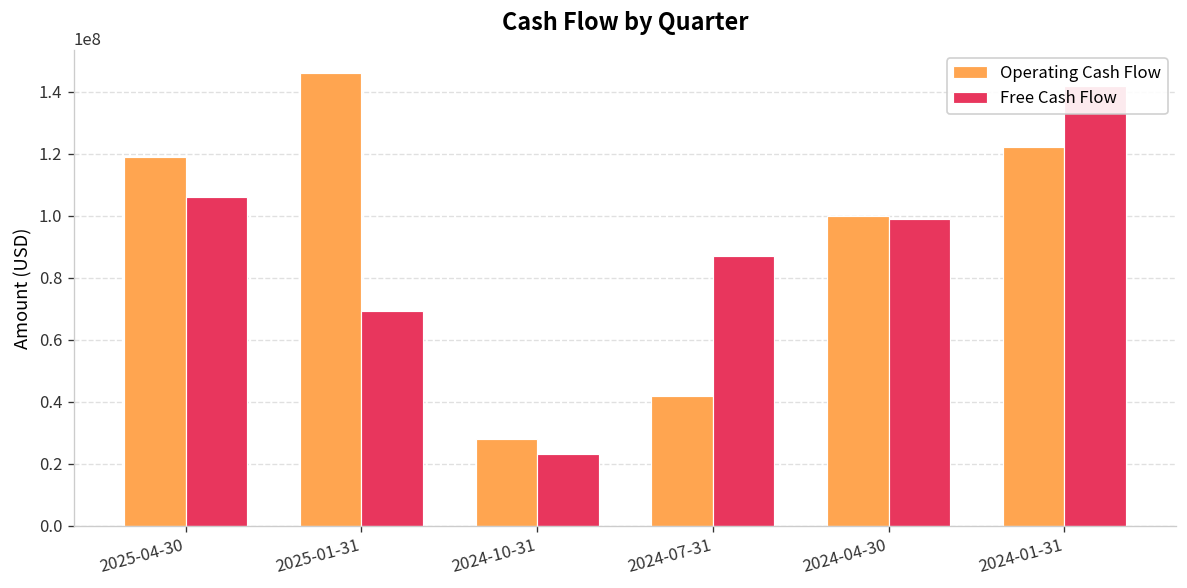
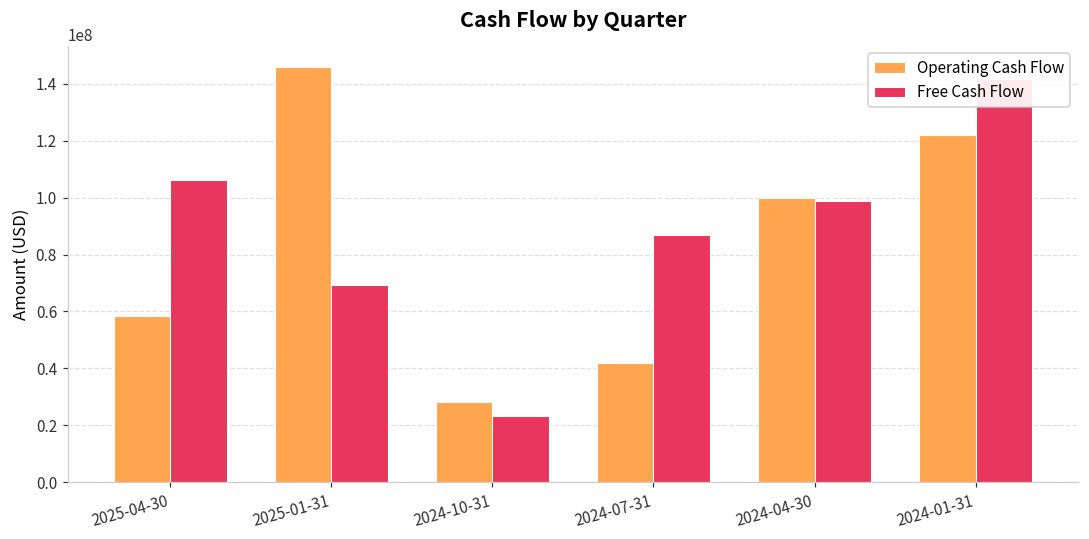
Operating Cash Flow, 2025-04-30: 119000000 -> 58000000
